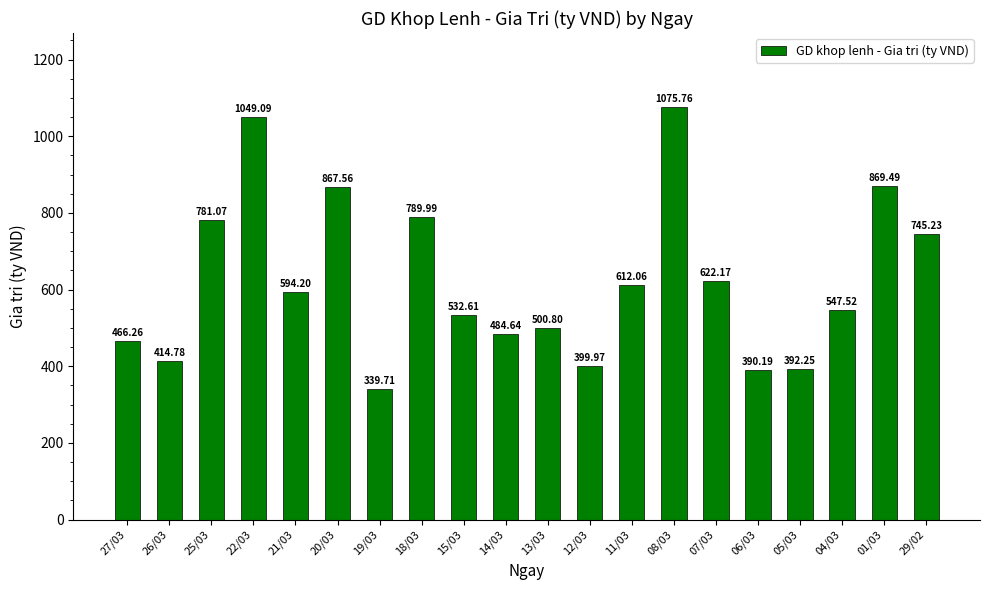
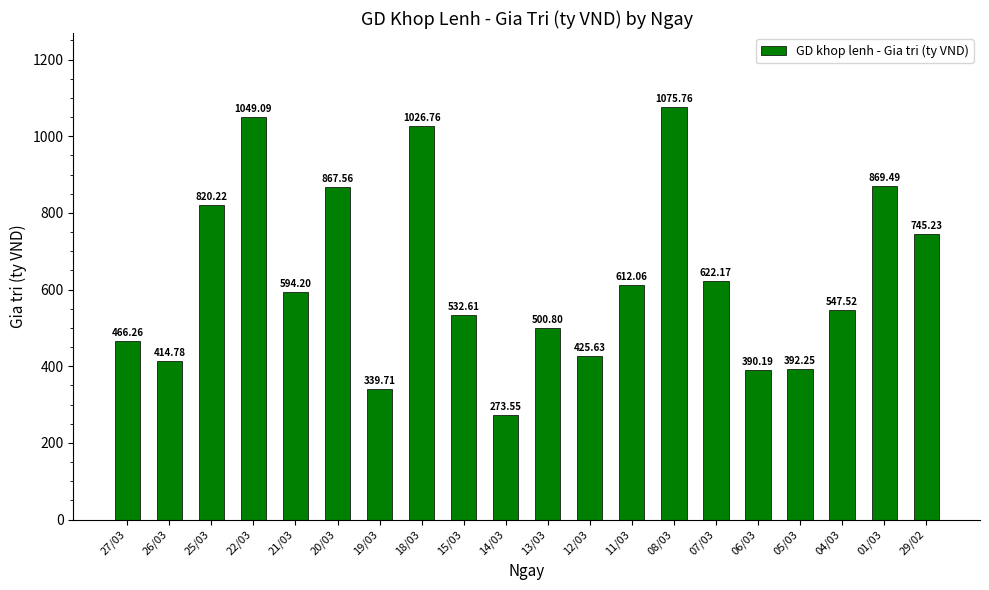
25/03: 781.07 -> 820.22
18/03: 789.99 -> 1026.76
14/03: 484.64 -> 273.55
12/03: 399.97 -> 425.63
